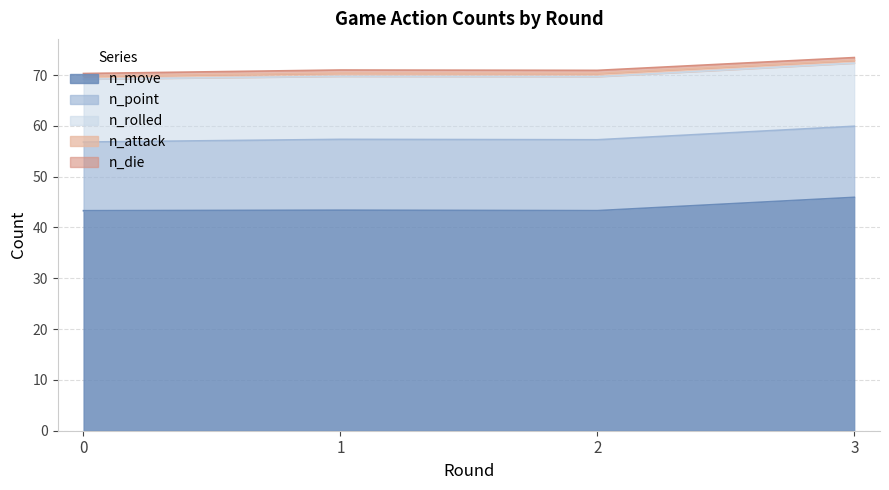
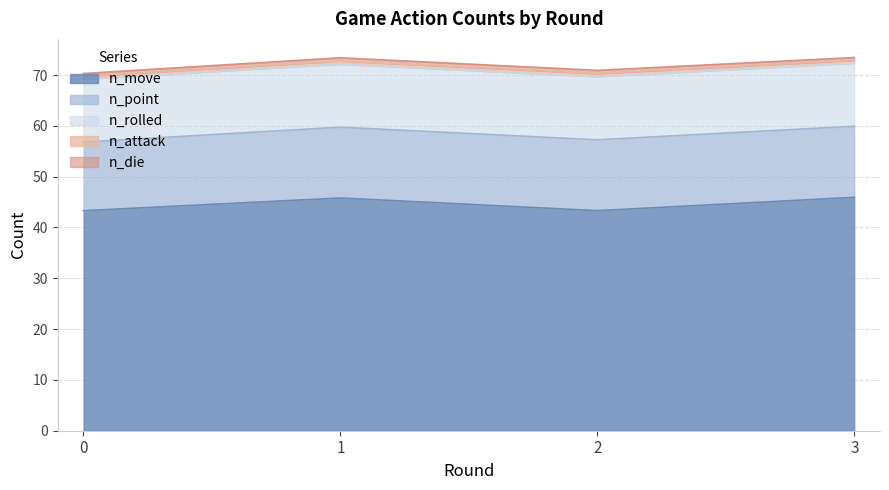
n_move, 1: 43 -> 46
